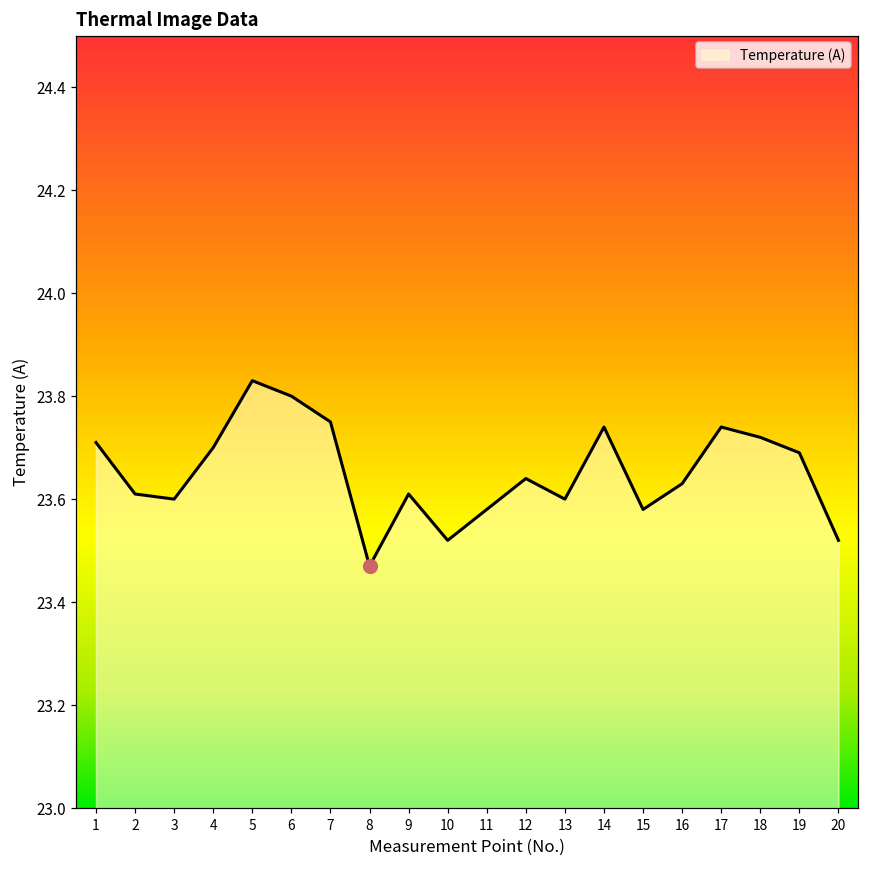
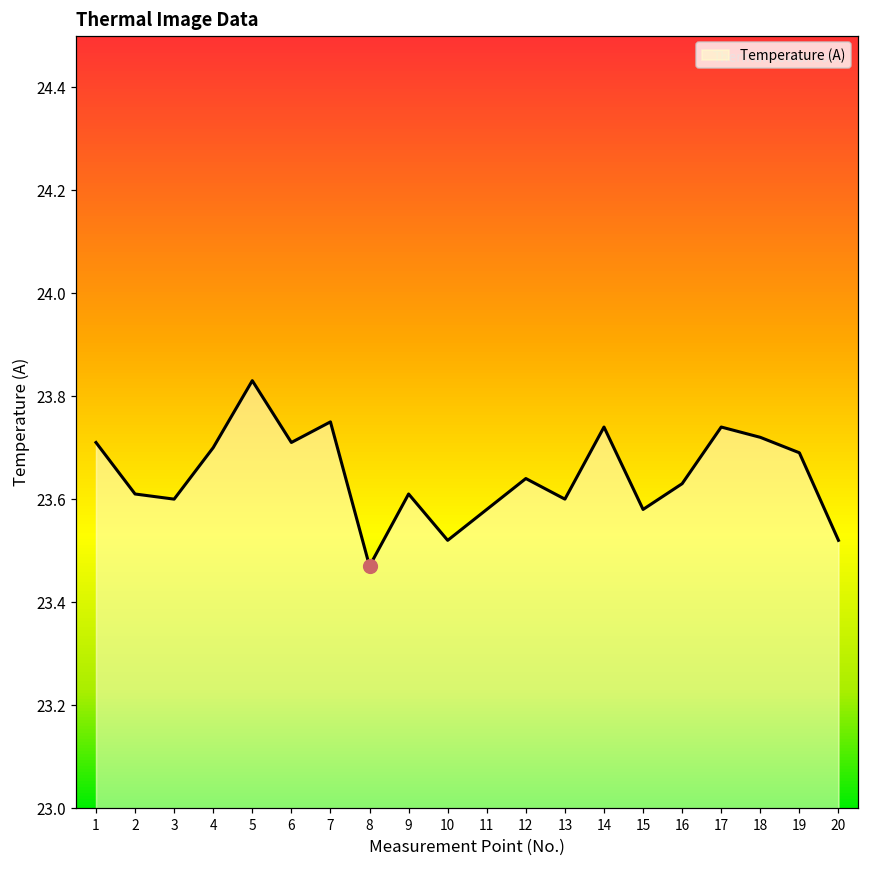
Temperature (A), 6: 23.80 -> 23.71
